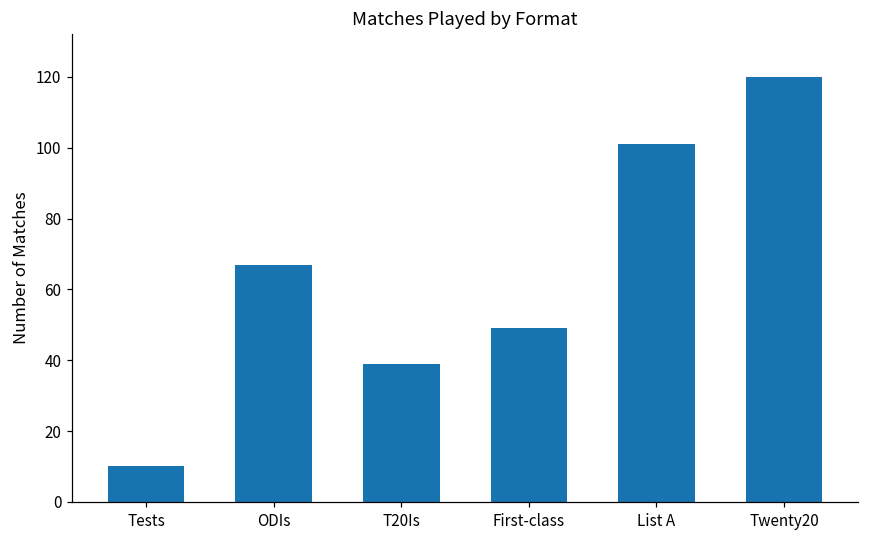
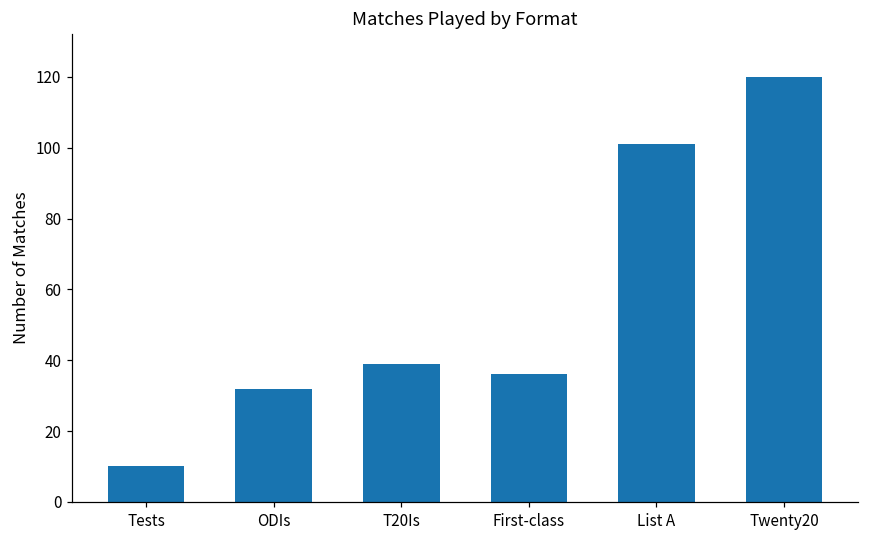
ODIs: 67 -> 32
First-class: 49 -> 36
